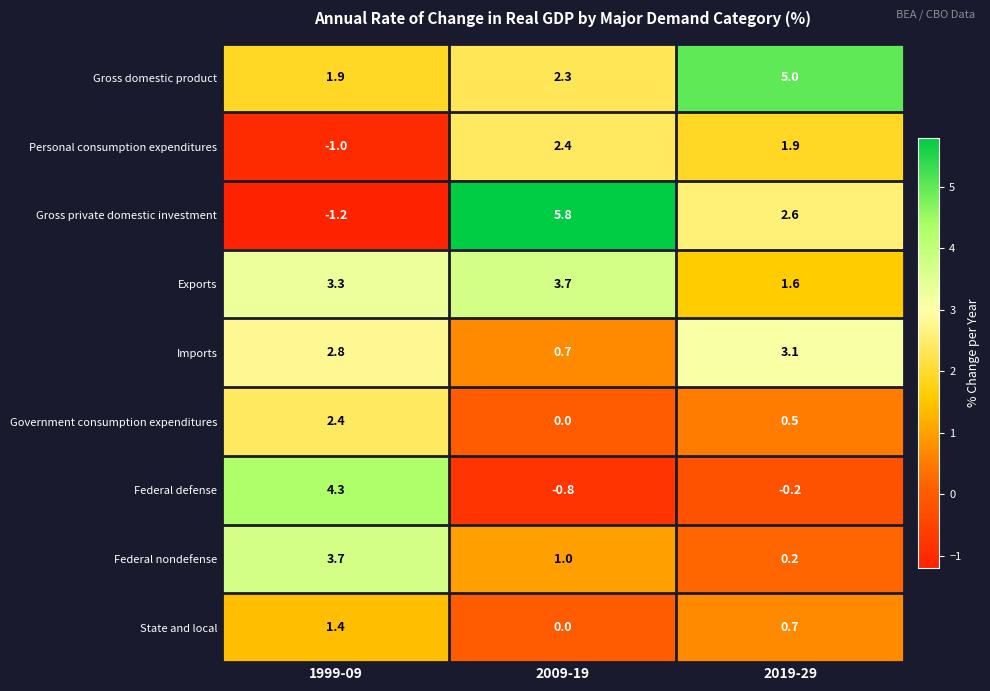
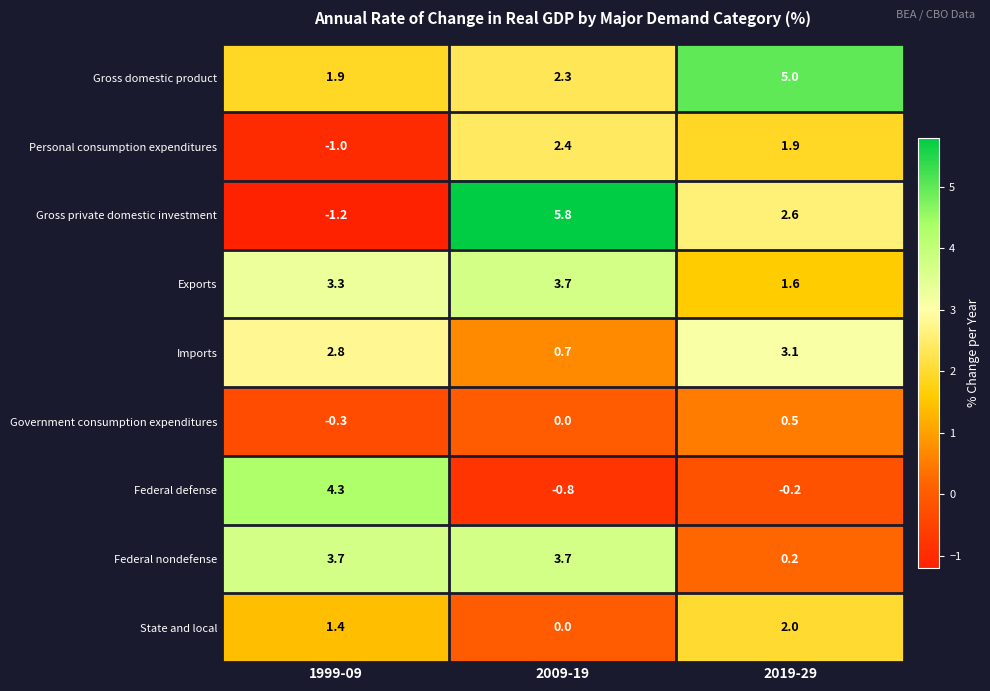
Government consumption expenditures, 1999-09: 2.4 -> -0.3
Federal nondefense, 2009-19: 1.0 -> 3.7
State and local, 2019-29: 0.7 -> 2.0
